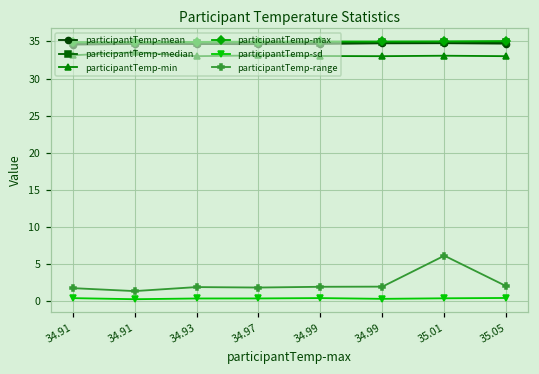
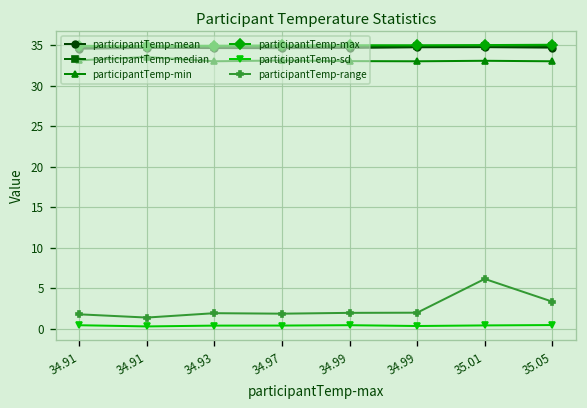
participantTemp-range, 35.05: 2 -> 3
